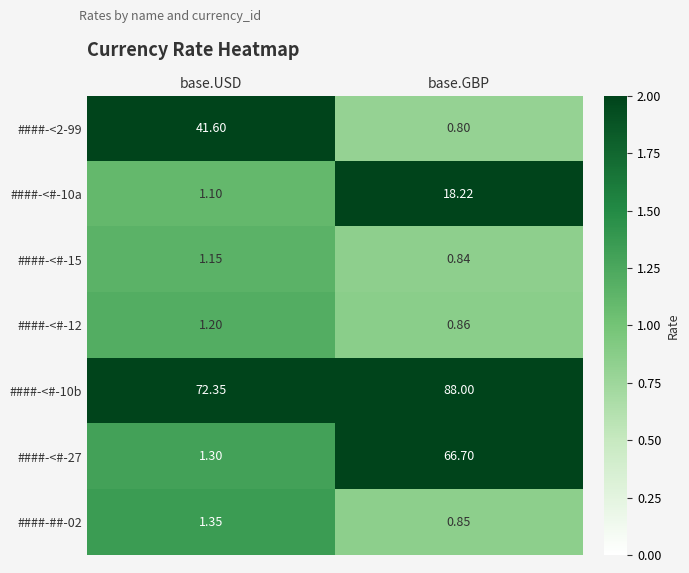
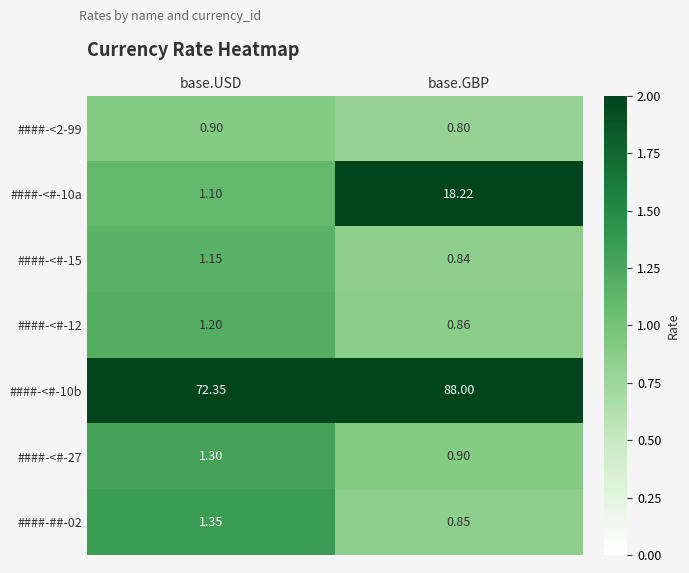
####-<2-99, base.USD: 41.60 -> 0.90
####-<#-27, base.GBP: 66.70 -> 0.90
